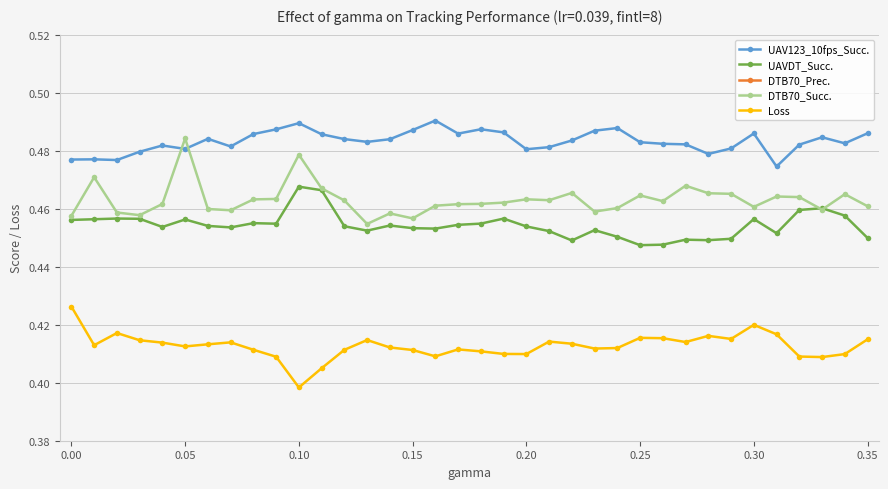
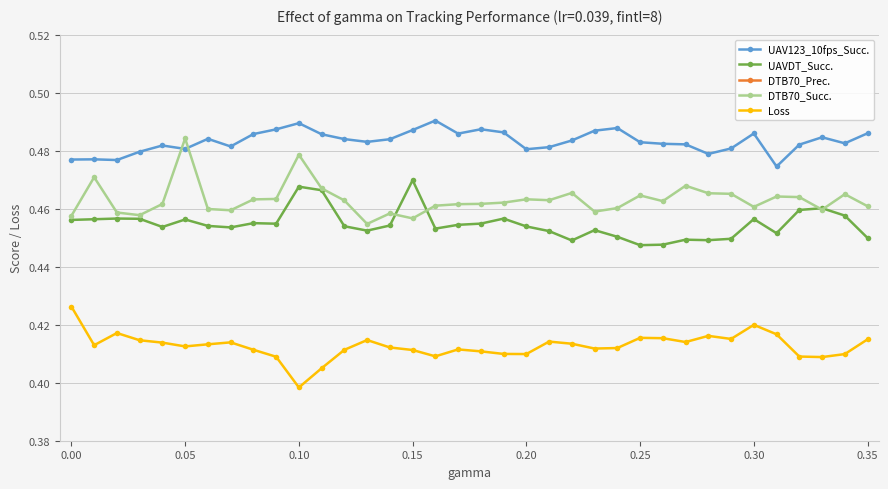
UAVDT_Succ., 0.15: 0.453 -> 0.470
